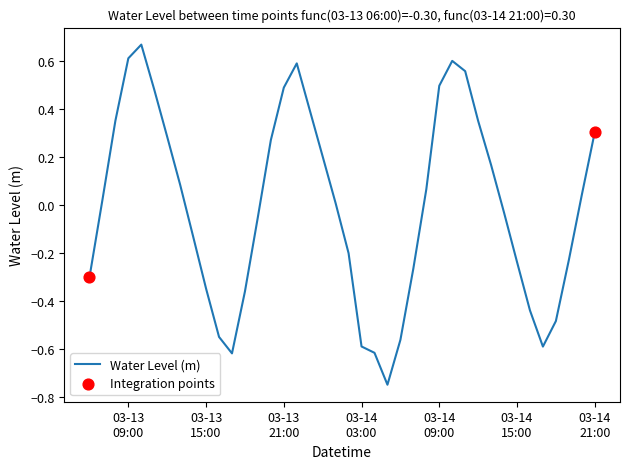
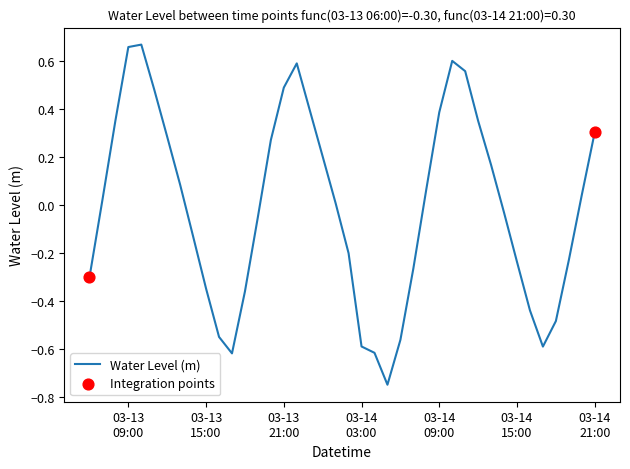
Water Level (m), 03-13 09:00: 0.61 -> 0.66
Water Level (m), 03-14 09:00: 0.50 -> 0.39
